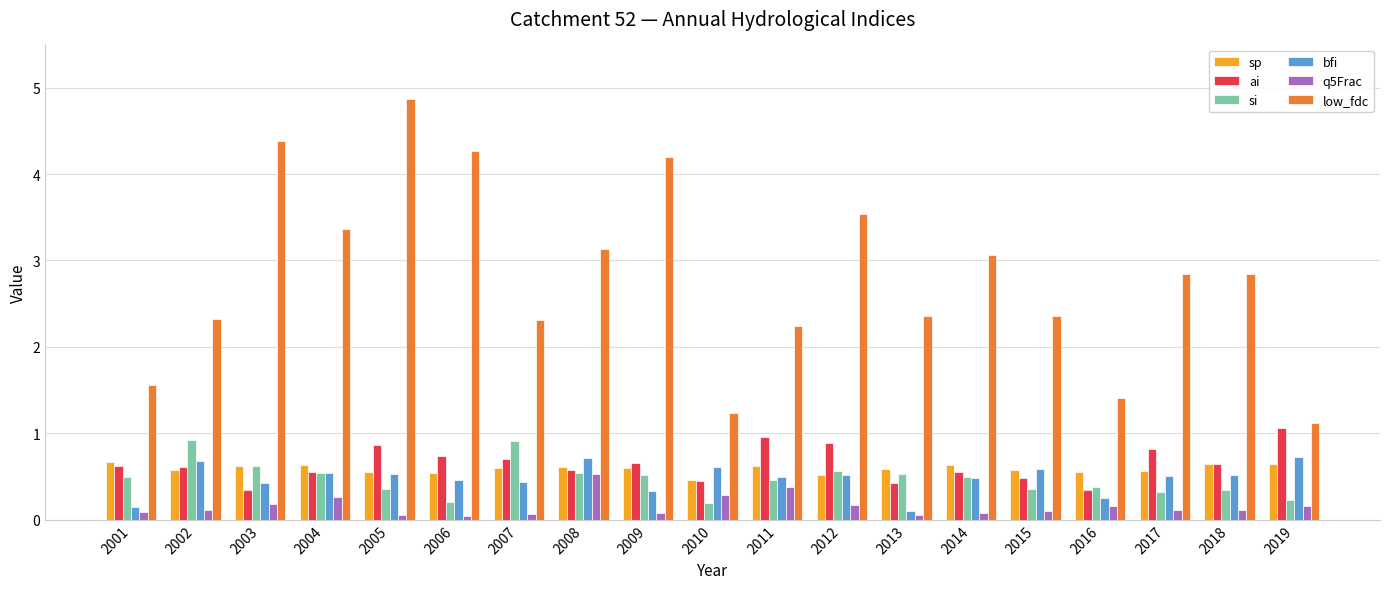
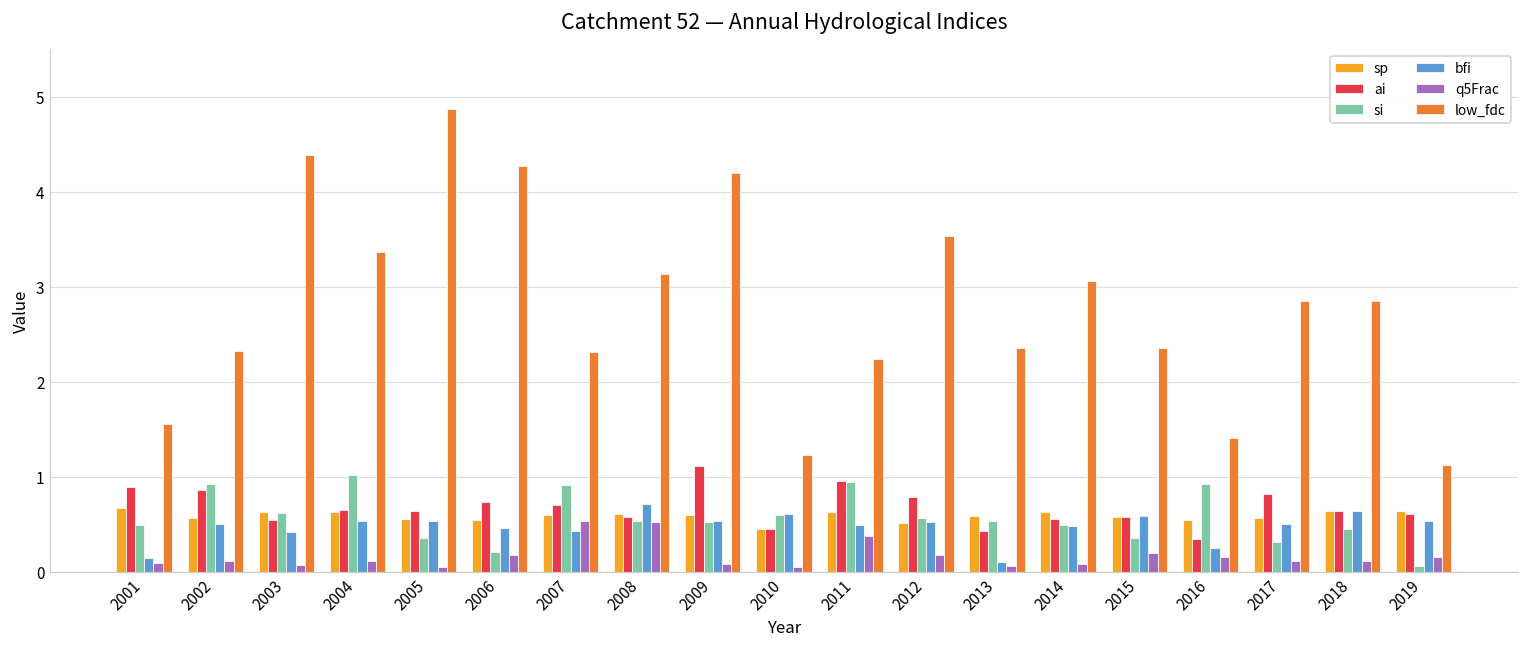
ai, 2001: 0.6 -> 0.9
ai, 2002: 0.6 -> 0.9
bfi, 2002: 0.7 -> 0.5
ai, 2003: 0.3 -> 0.5
q5Frac, 2003: 0.2 -> 0.1
ai, 2004: 0.5 -> 0.6
si, 2004: 0.5 -> 1.0
q5Frac, 2004: 0.3 -> 0.1
ai, 2005: 0.9 -> 0.6
q5Frac, 2006: 0.0 -> 0.2
q5Frac, 2007: 0.1 -> 0.5
ai, 2009: 0.7 -> 1.1
bfi, 2009: 0.3 -> 0.5
si, 2010: 0.2 -> 0.6
q5Frac, 2010: 0.3 -> 0.1
si, 2011: 0.5 -> 0.9
ai, 2012: 0.9 -> 0.8
ai, 2015: 0.5 -> 0.6
q5Frac, 2015: 0.1 -> 0.2
si, 2016: 0.4 -> 0.9
si, 2018: 0.3 -> 0.5
bfi, 2018: 0.5 -> 0.6
ai, 2019: 1.1 -> 0.6
si, 2019: 0.2 -> 0.1
bfi, 2019: 0.7 -> 0.5
